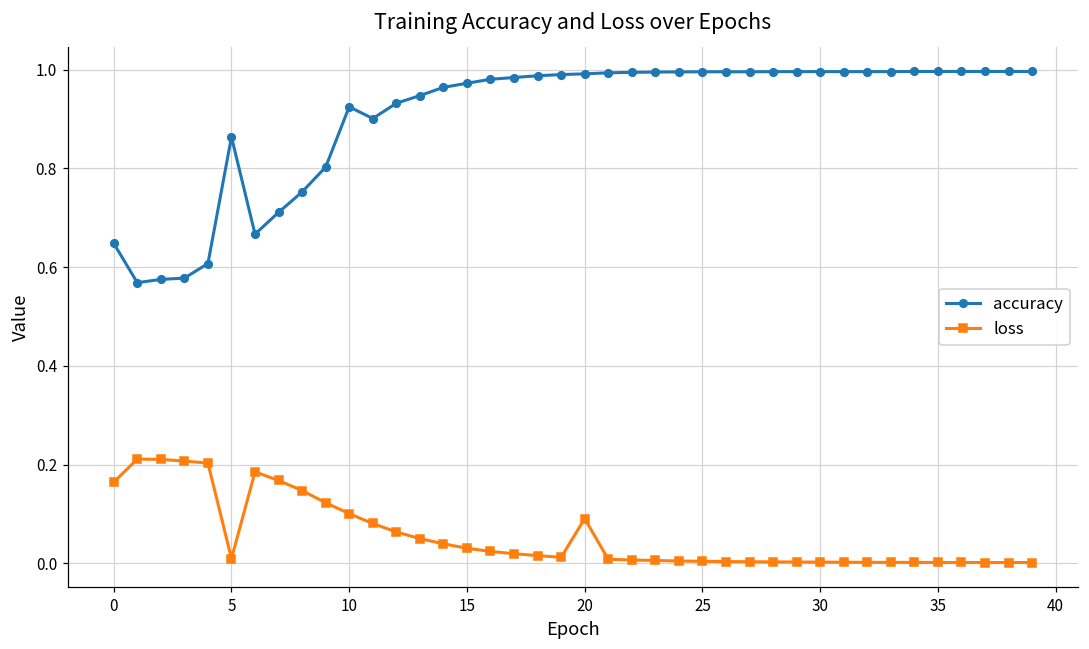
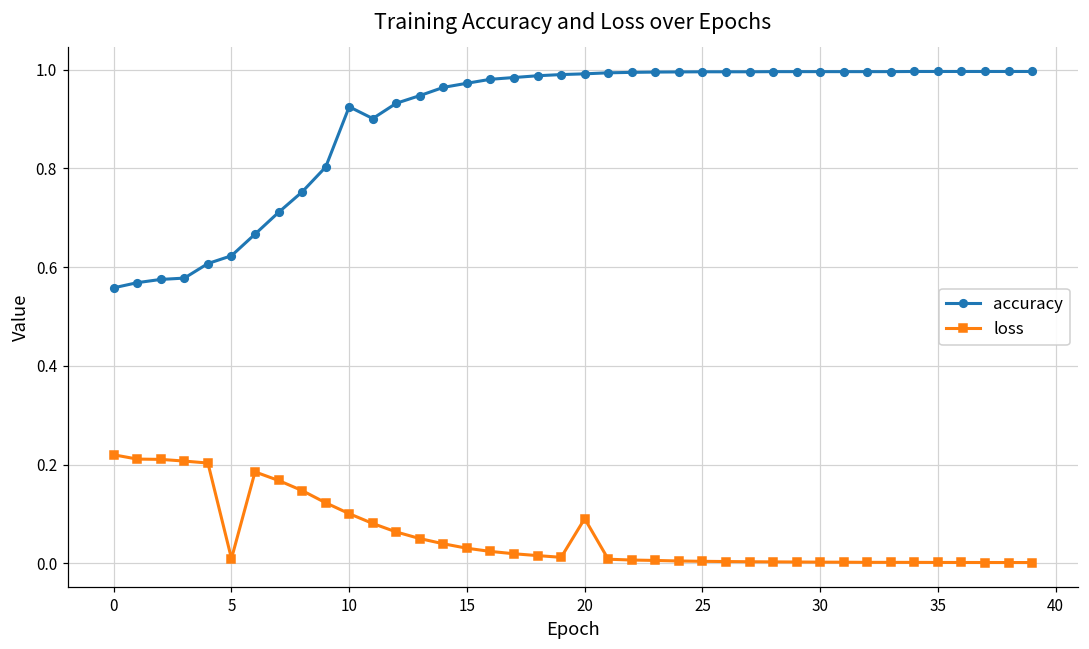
accuracy, 0: 0.65 -> 0.56
loss, 0: 0.16 -> 0.22
accuracy, 5: 0.86 -> 0.62
